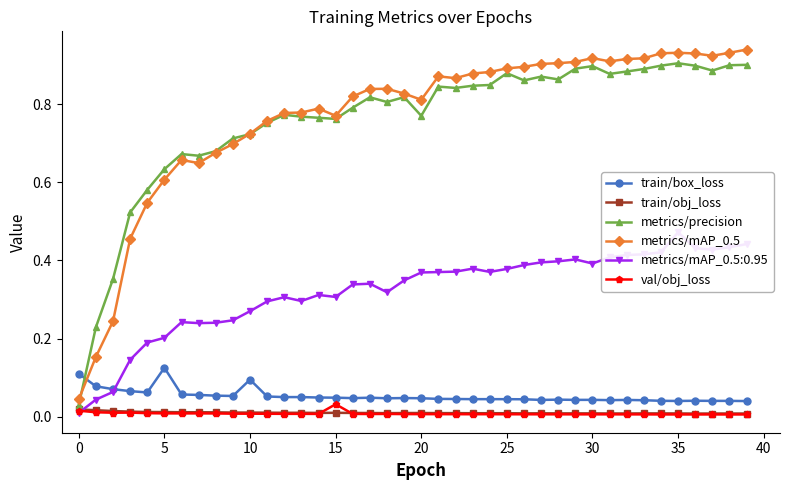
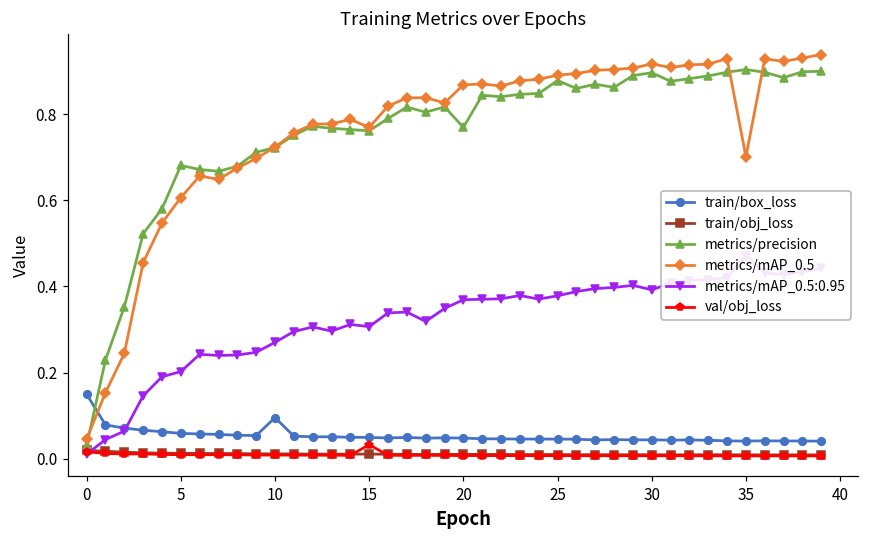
train/box_loss, 0: 0.11 -> 0.15
train/box_loss, 5: 0.13 -> 0.06
metrics/precision, 5: 0.63 -> 0.68
metrics/mAP_0.5, 20: 0.81 -> 0.87
metrics/mAP_0.5, 35: 0.93 -> 0.70
